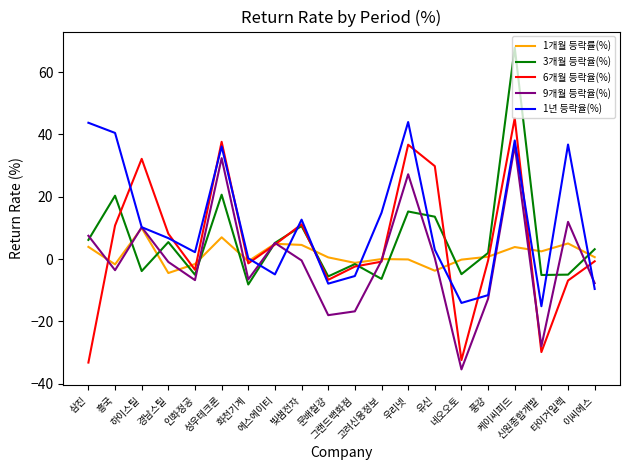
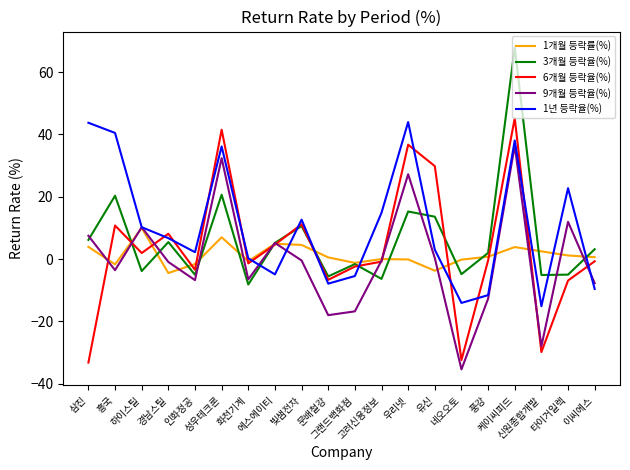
6개월 등락율(%), 하이스틸: 32 -> 2
6개월 등락율(%), 성우테크론: 38 -> 42
1개월 등락률(%), 타이거일렉: 5 -> 1
1년 등락율(%), 타이거일렉: 37 -> 23
